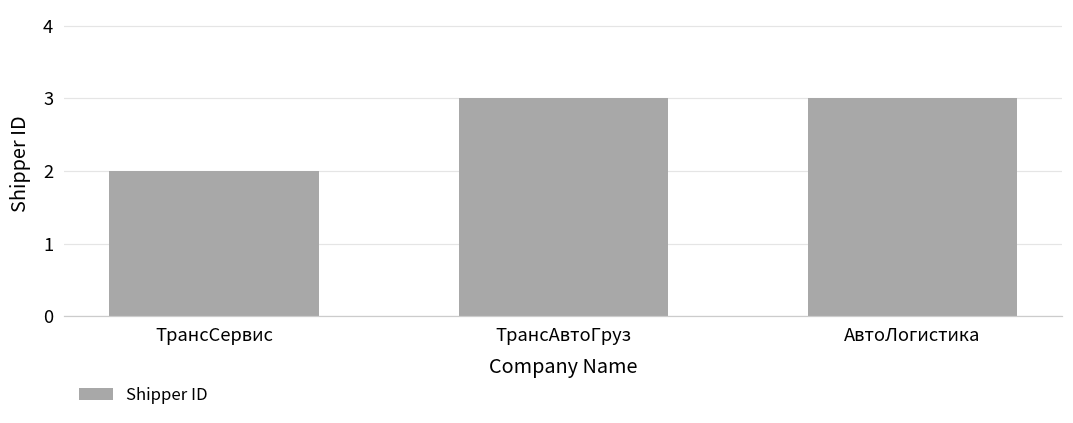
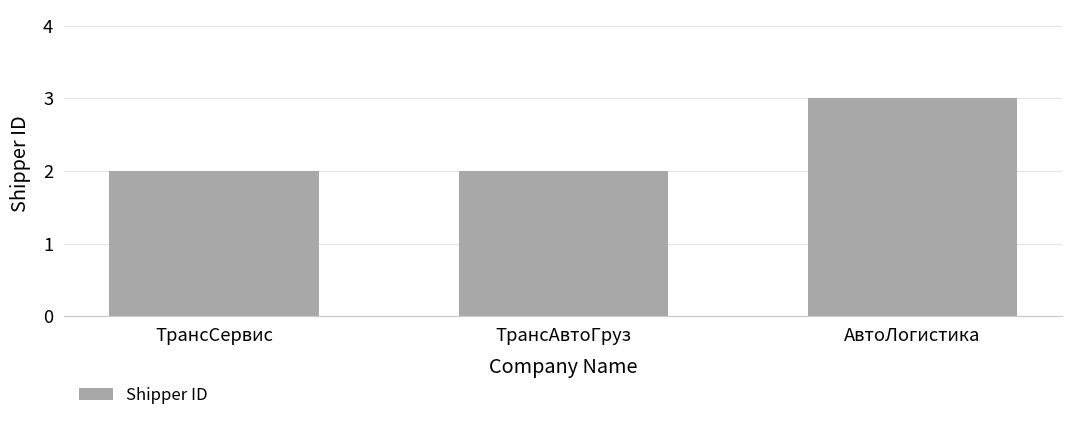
ТрансАвтоГруз: 3 -> 2
